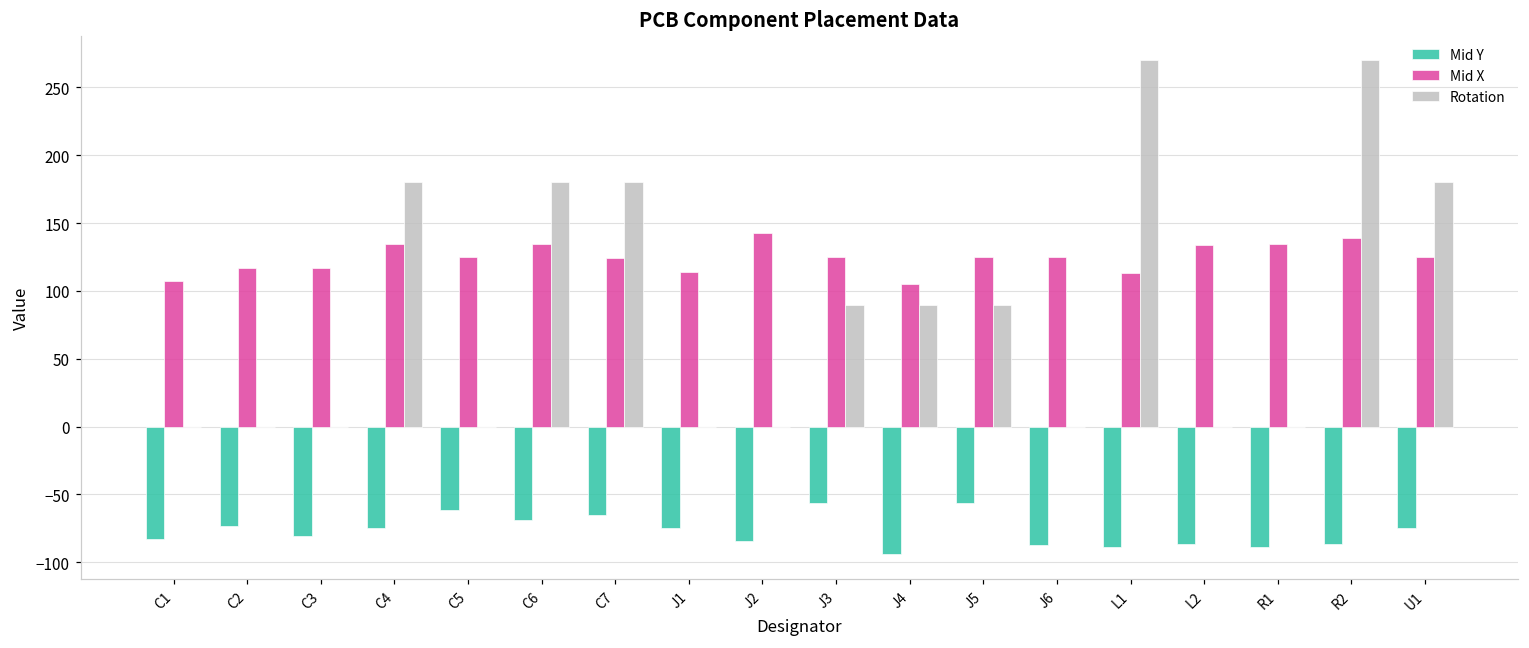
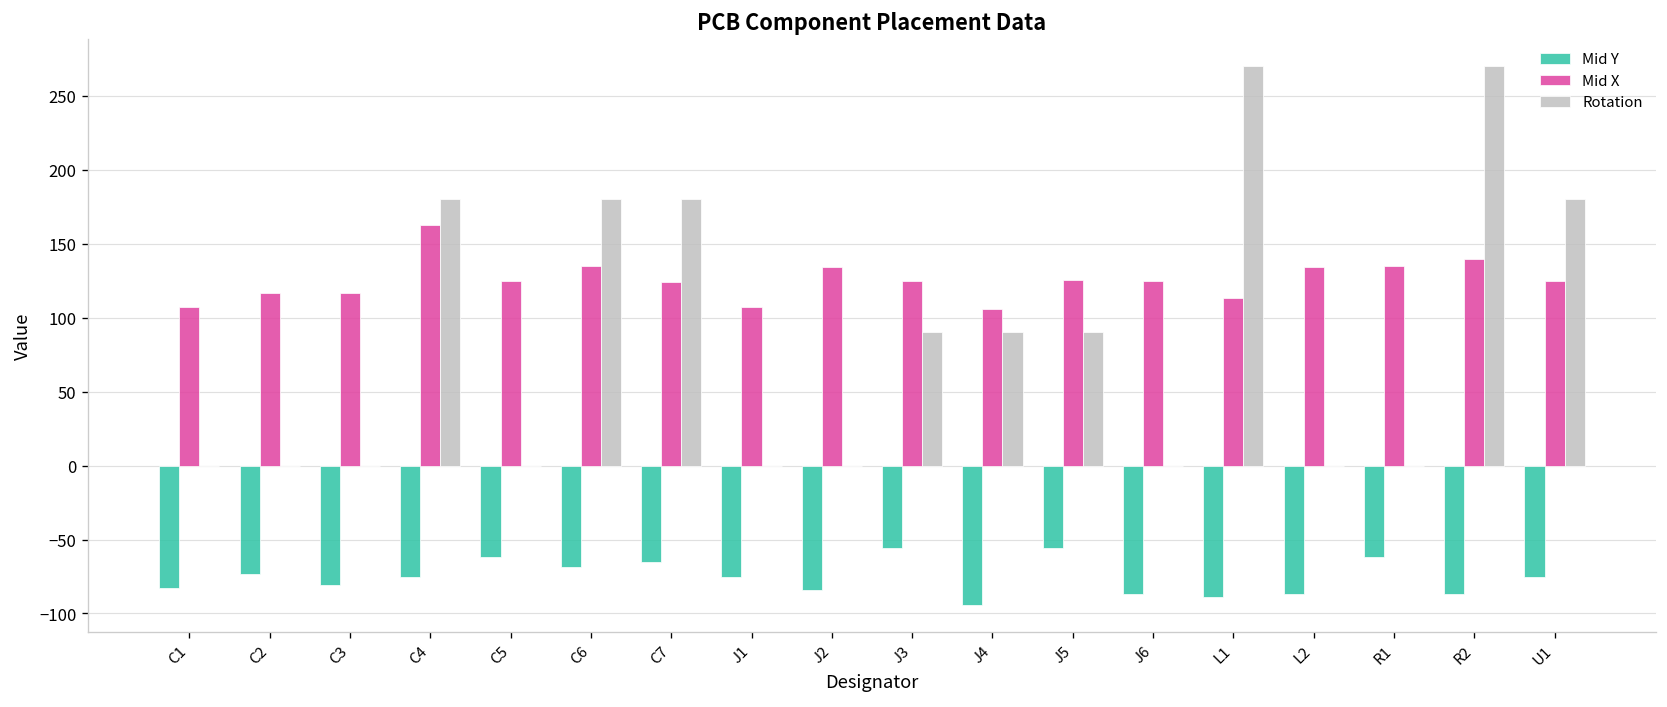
Mid X, C4: 135 -> 163
Mid X, J1: 114 -> 107
Mid X, J2: 143 -> 134
Mid Y, R1: -89 -> -62
